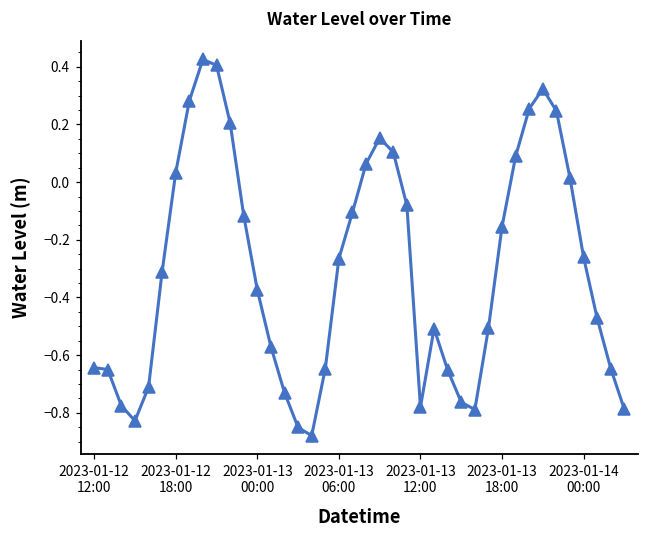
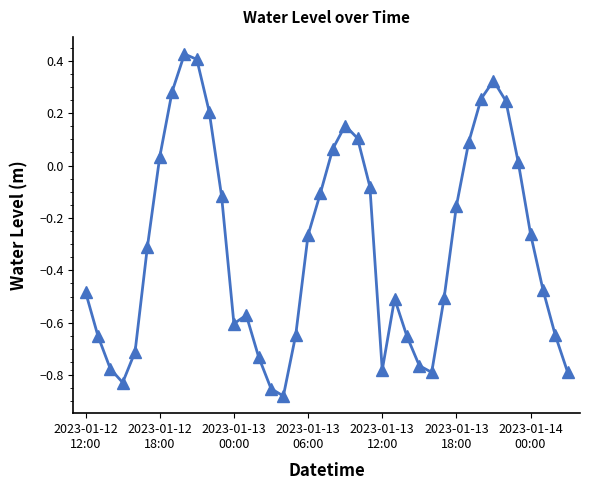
2023-01-12 12:00: -0.64 -> -0.48
2023-01-13 00:00: -0.37 -> -0.60
